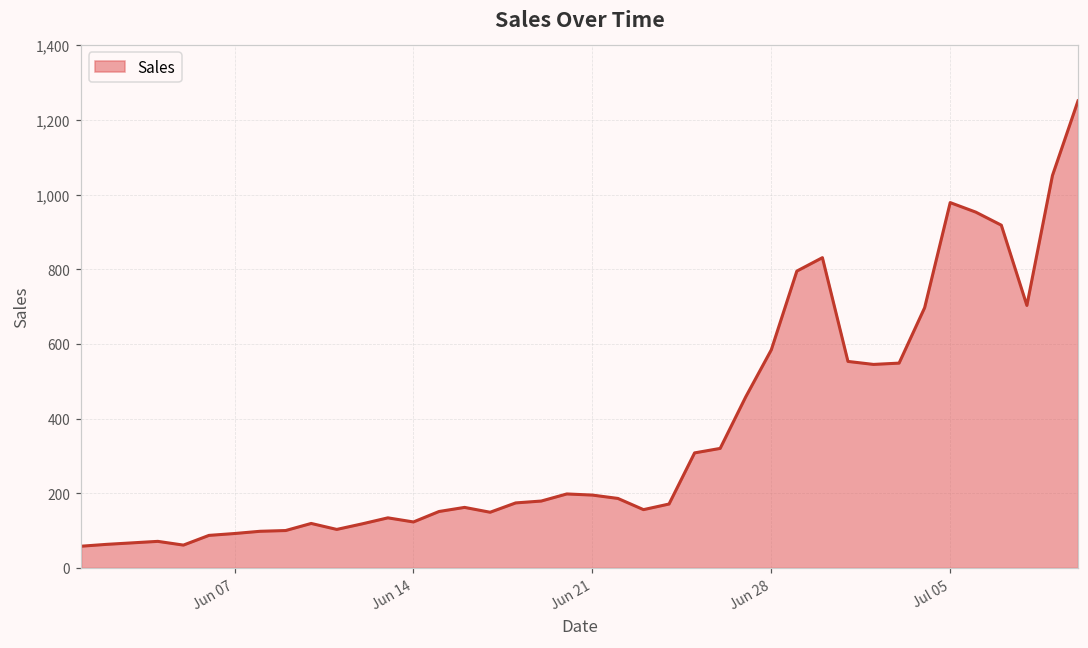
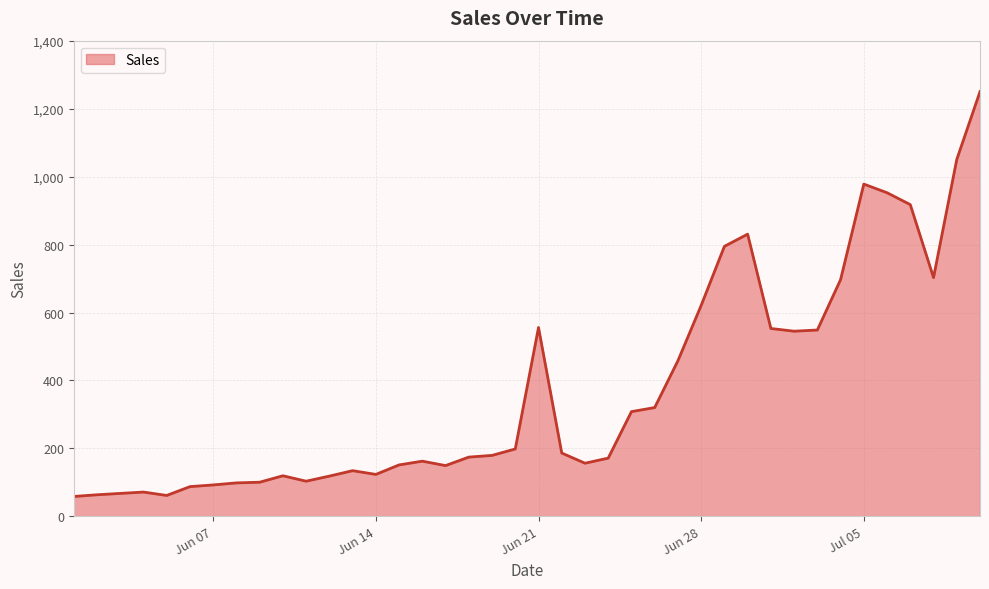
Jun 21: 200 -> 560
Jun 28: 580 -> 620
